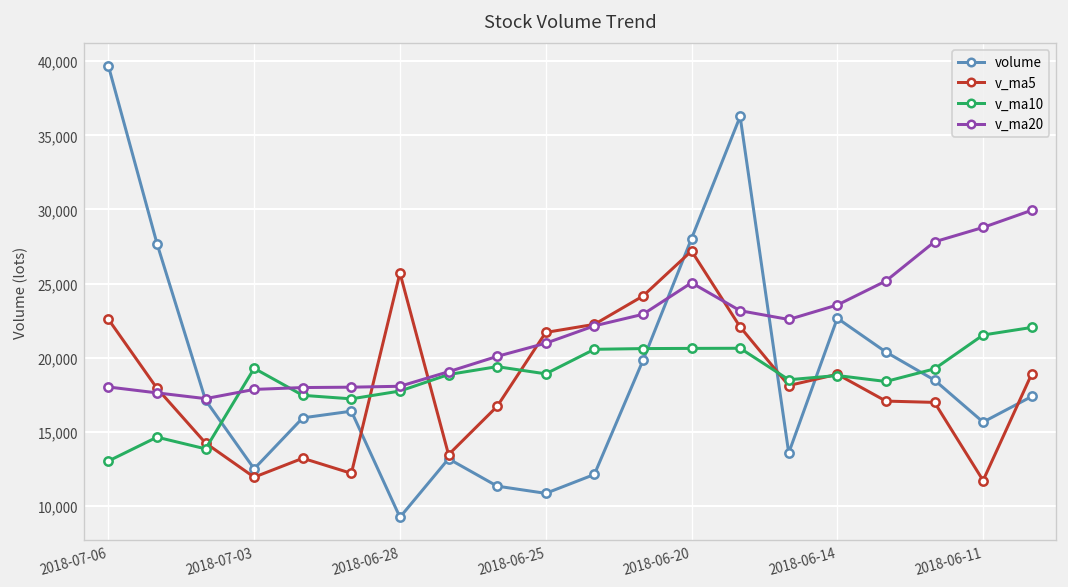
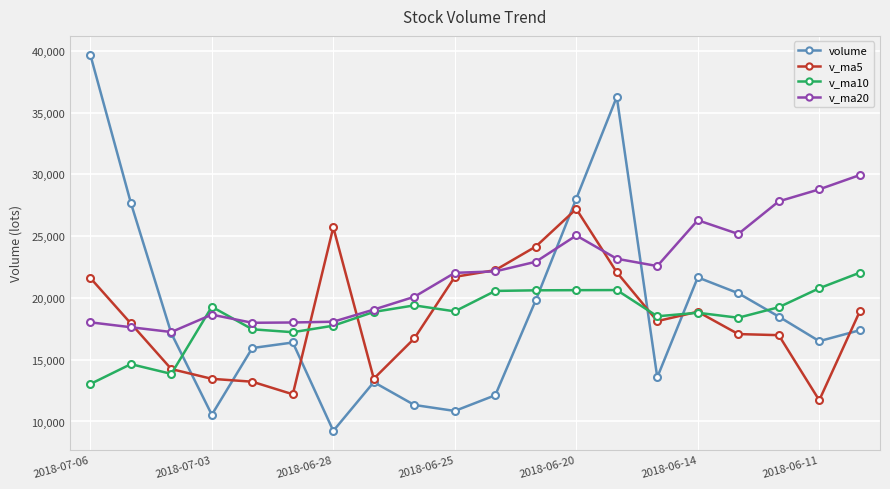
v_ma5, 2018-07-06: 22,600 -> 21,600
volume, 2018-07-03: 12,500 -> 10,500
v_ma5, 2018-07-03: 11,900 -> 13,500
v_ma20, 2018-07-03: 17,900 -> 18,600
v_ma20, 2018-06-25: 21,000 -> 22,000
volume, 2018-06-14: 22,700 -> 21,700
v_ma20, 2018-06-14: 23,600 -> 26,300
volume, 2018-06-11: 15,700 -> 16,500
v_ma10, 2018-06-11: 21,500 -> 20,800
